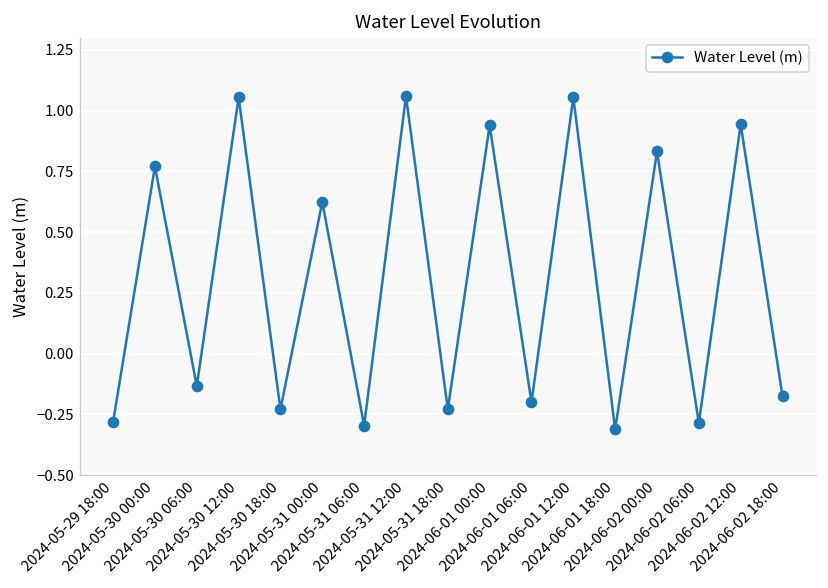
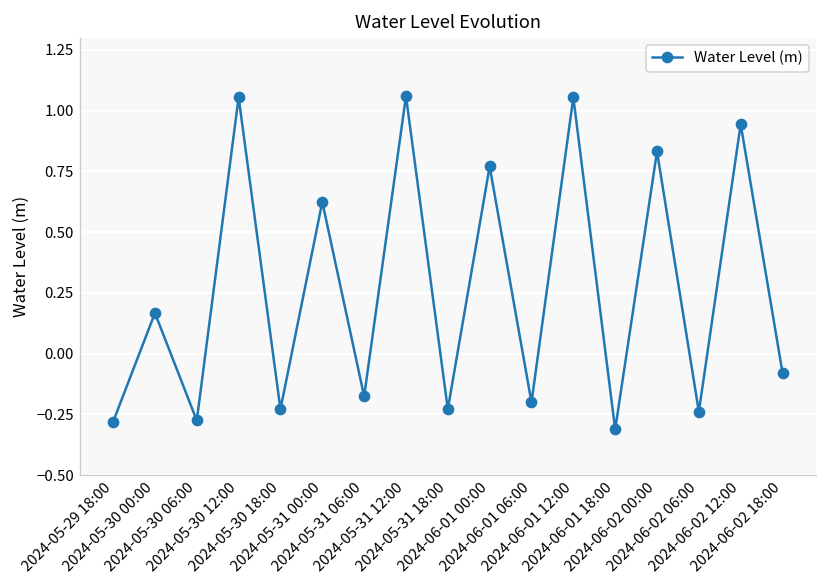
2024-05-30 00:00: 0.77 -> 0.17
2024-05-30 06:00: -0.13 -> -0.27
2024-05-31 06:00: -0.30 -> -0.18
2024-06-01 00:00: 0.94 -> 0.77
2024-06-02 06:00: -0.29 -> -0.24
2024-06-02 18:00: -0.18 -> -0.08
